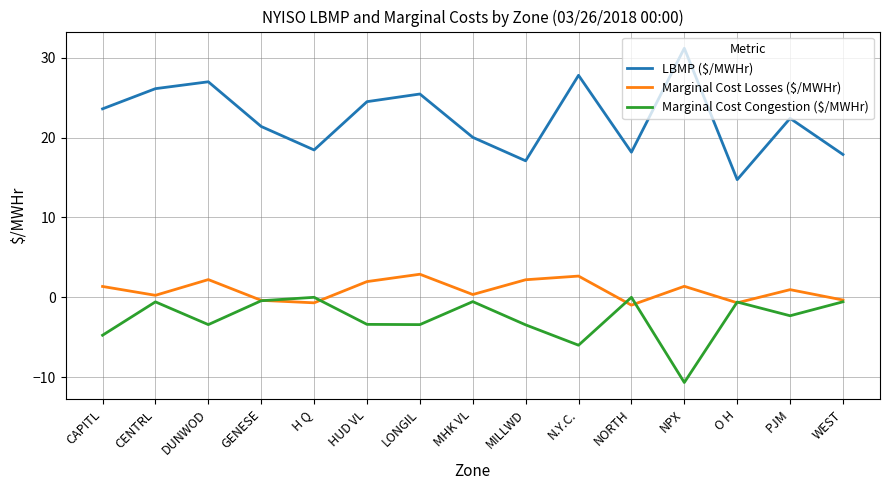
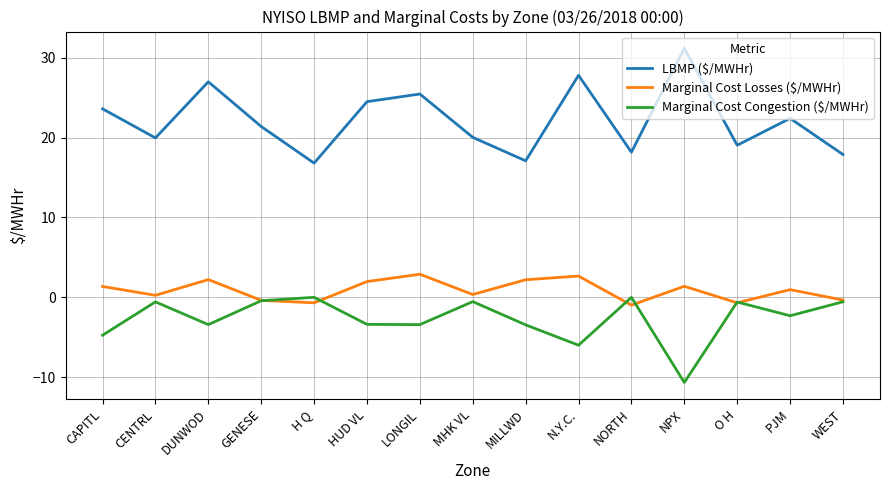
LBMP ($/MWHr), CENTRL: 26 -> 20
LBMP ($/MWHr), H Q: 18 -> 17
LBMP ($/MWHr), O H: 15 -> 19
